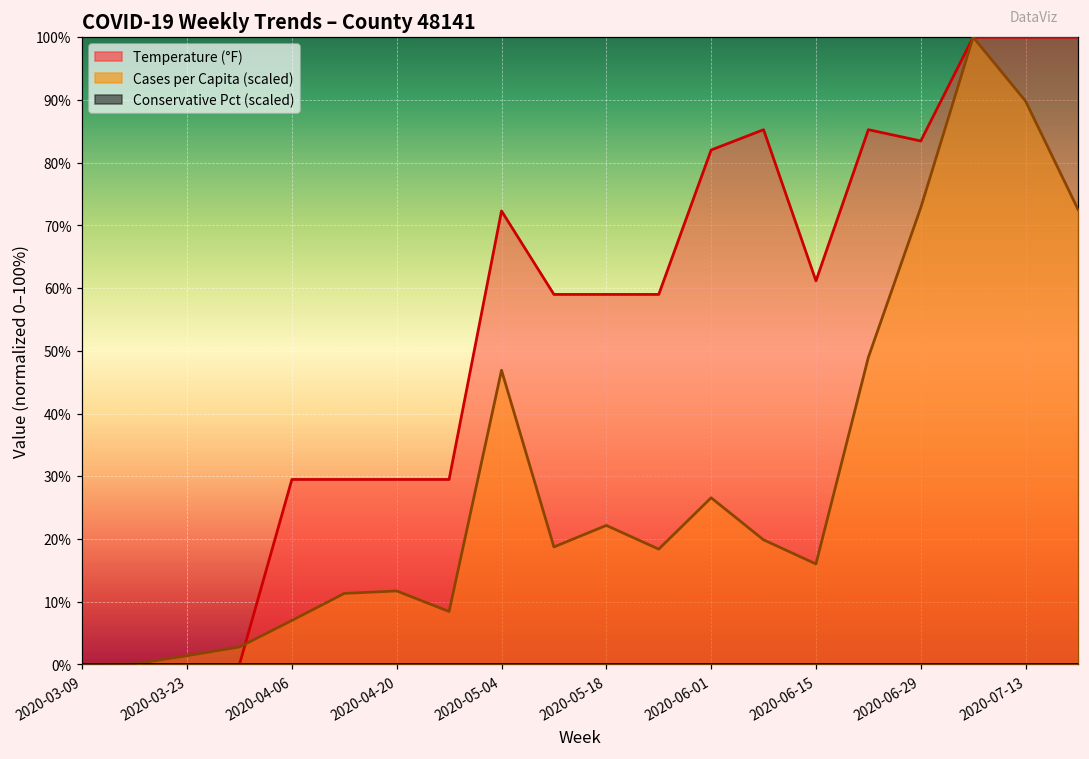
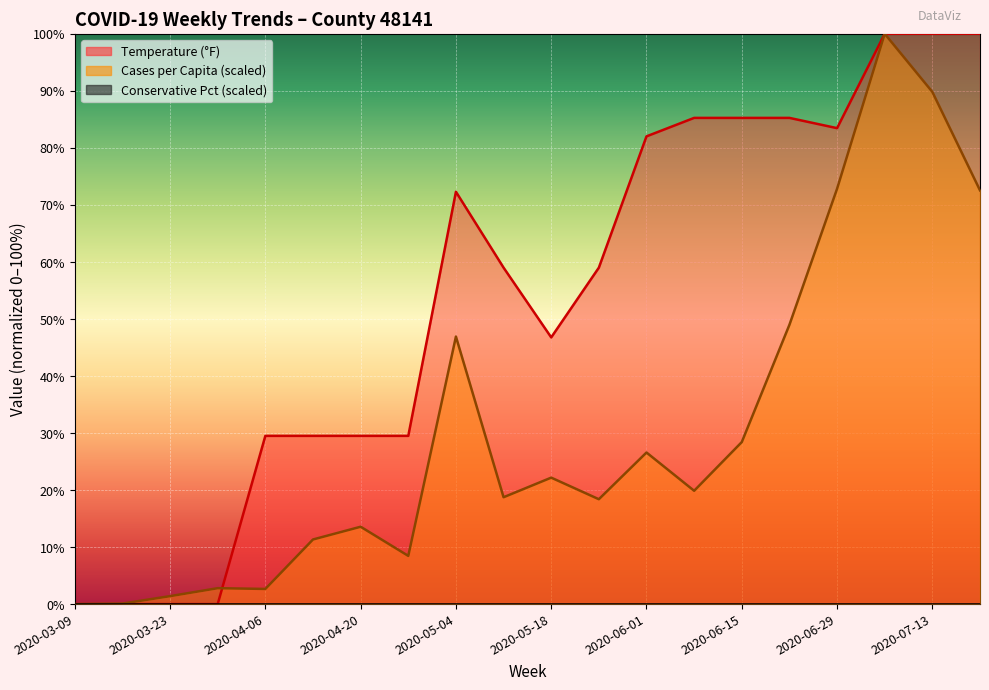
Cases per Capita (scaled), 2020-04-06: 7% -> 3%
Cases per Capita (scaled), 2020-04-20: 12% -> 14%
Temperature (°F), 2020-05-18: 59% -> 47%
Temperature (°F), 2020-06-15: 61% -> 85%
Cases per Capita (scaled), 2020-06-15: 16% -> 28%
